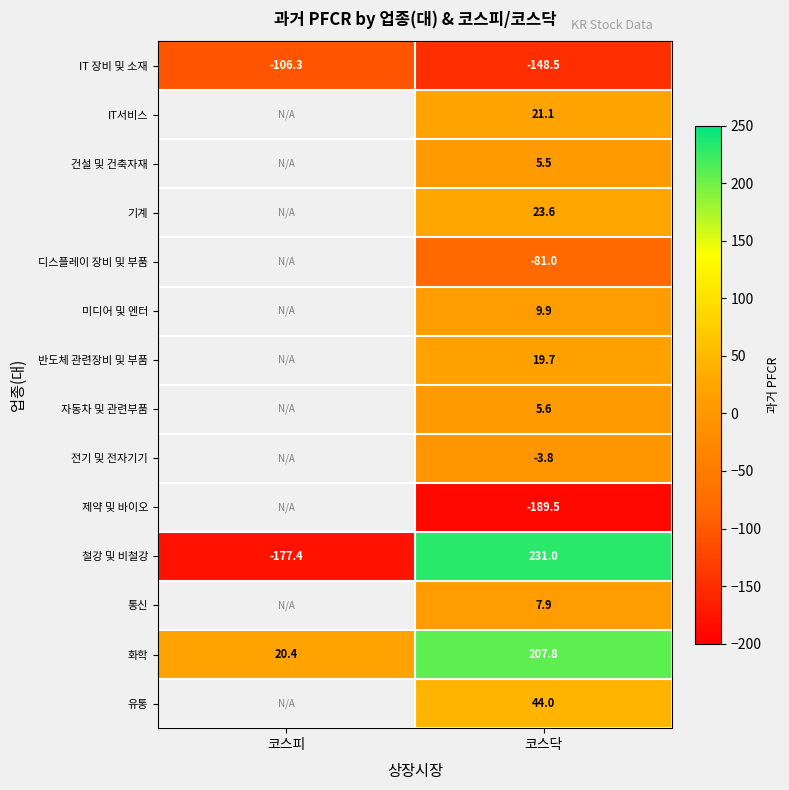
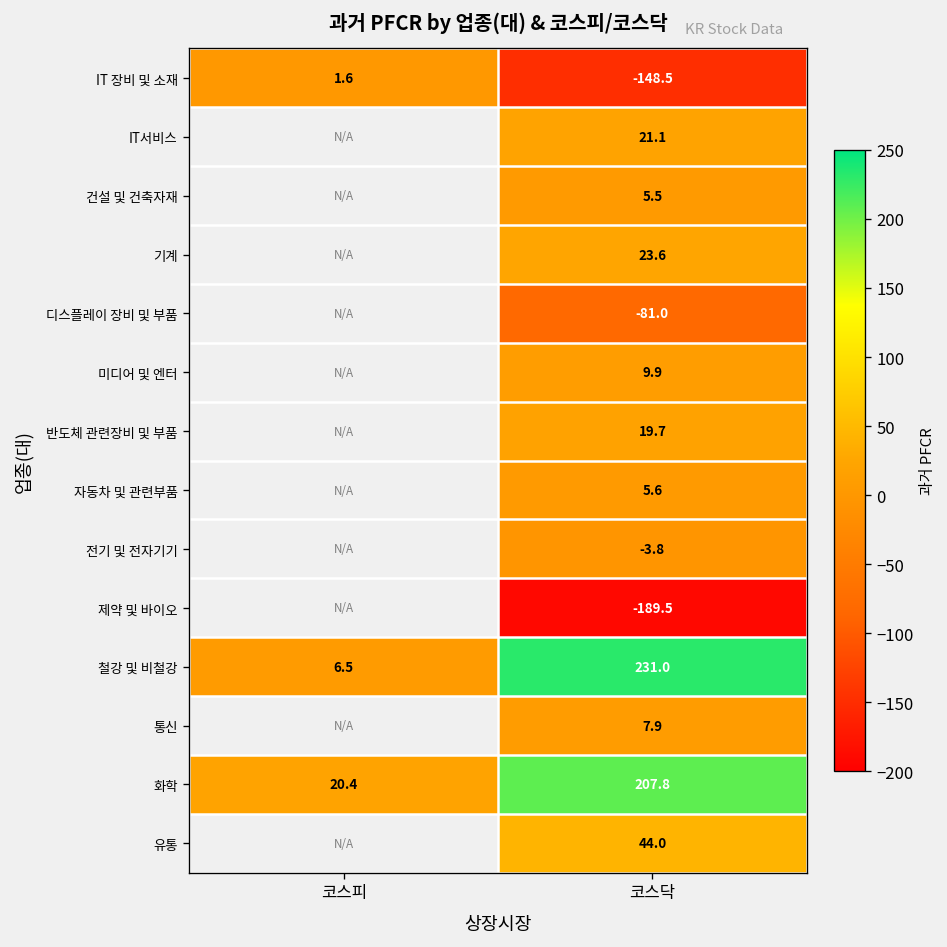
IT 장비 및 소재, 코스피: -106.3 -> 1.6
철강 및 비철강, 코스피: -177.4 -> 6.5
